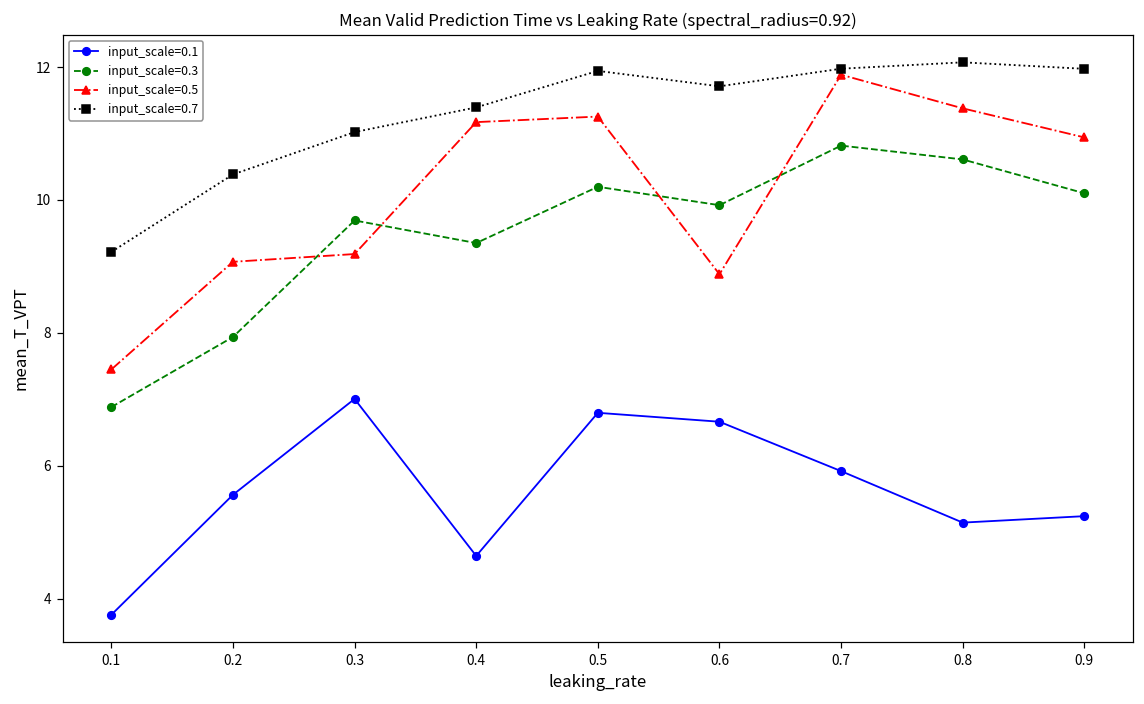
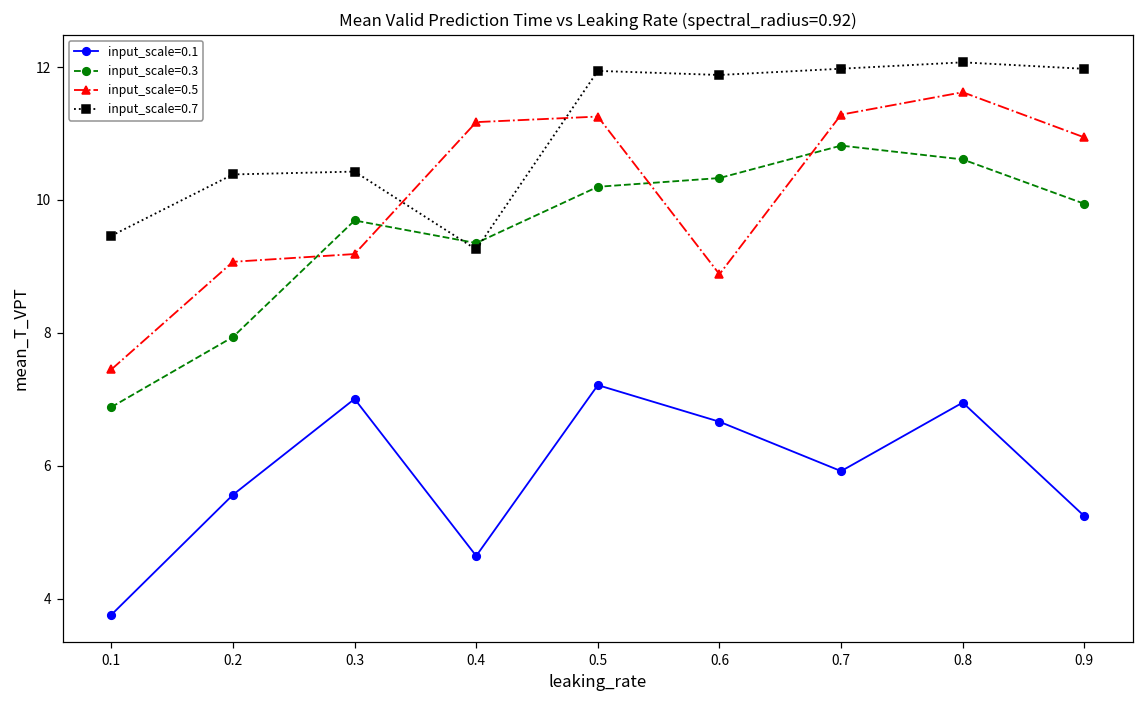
input_scale=0.7, 0.1: 9.2 -> 9.5
input_scale=0.7, 0.3: 11.0 -> 10.4
input_scale=0.7, 0.4: 11.4 -> 9.3
input_scale=0.1, 0.5: 6.8 -> 7.2
input_scale=0.3, 0.6: 9.9 -> 10.3
input_scale=0.7, 0.6: 11.7 -> 11.9
input_scale=0.5, 0.7: 11.9 -> 11.3
input_scale=0.1, 0.8: 5.1 -> 7.0
input_scale=0.5, 0.8: 11.4 -> 11.6
input_scale=0.3, 0.9: 10.1 -> 9.9
